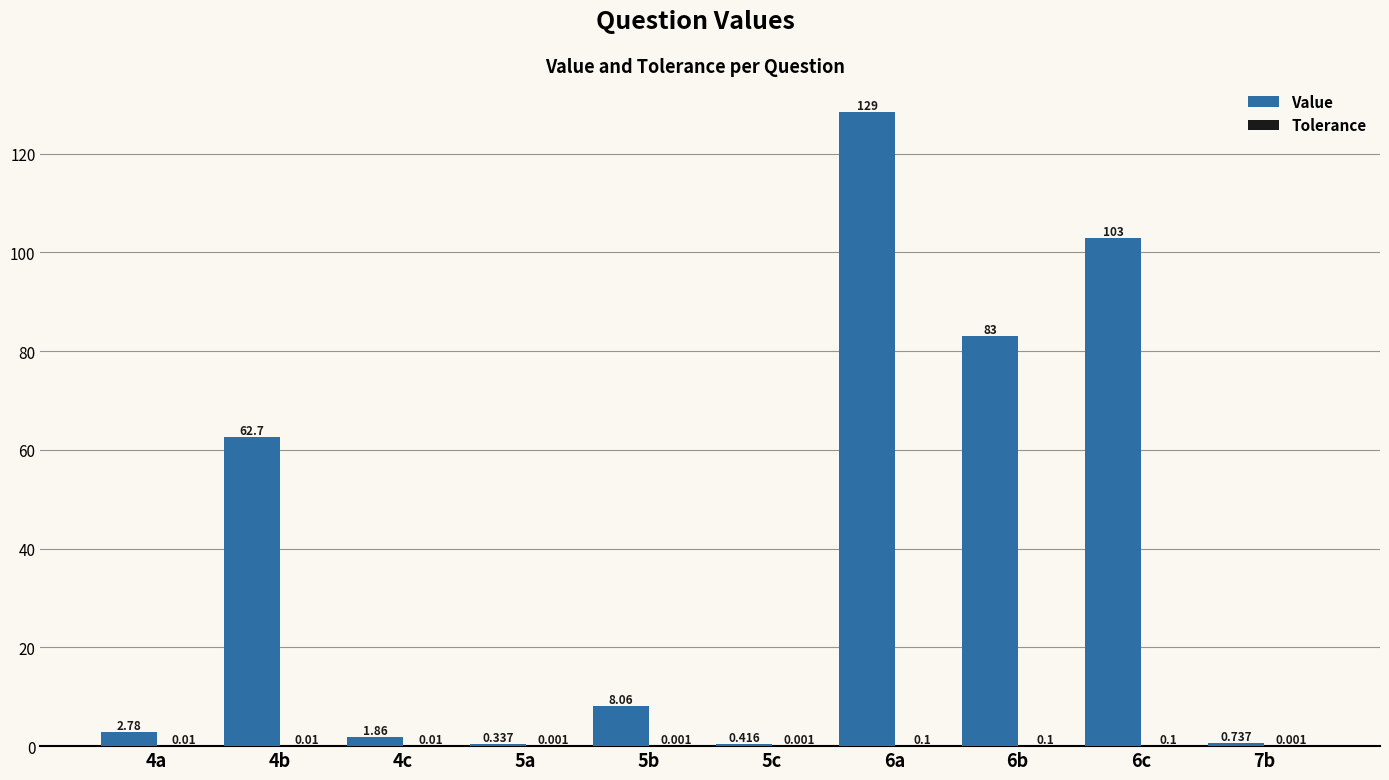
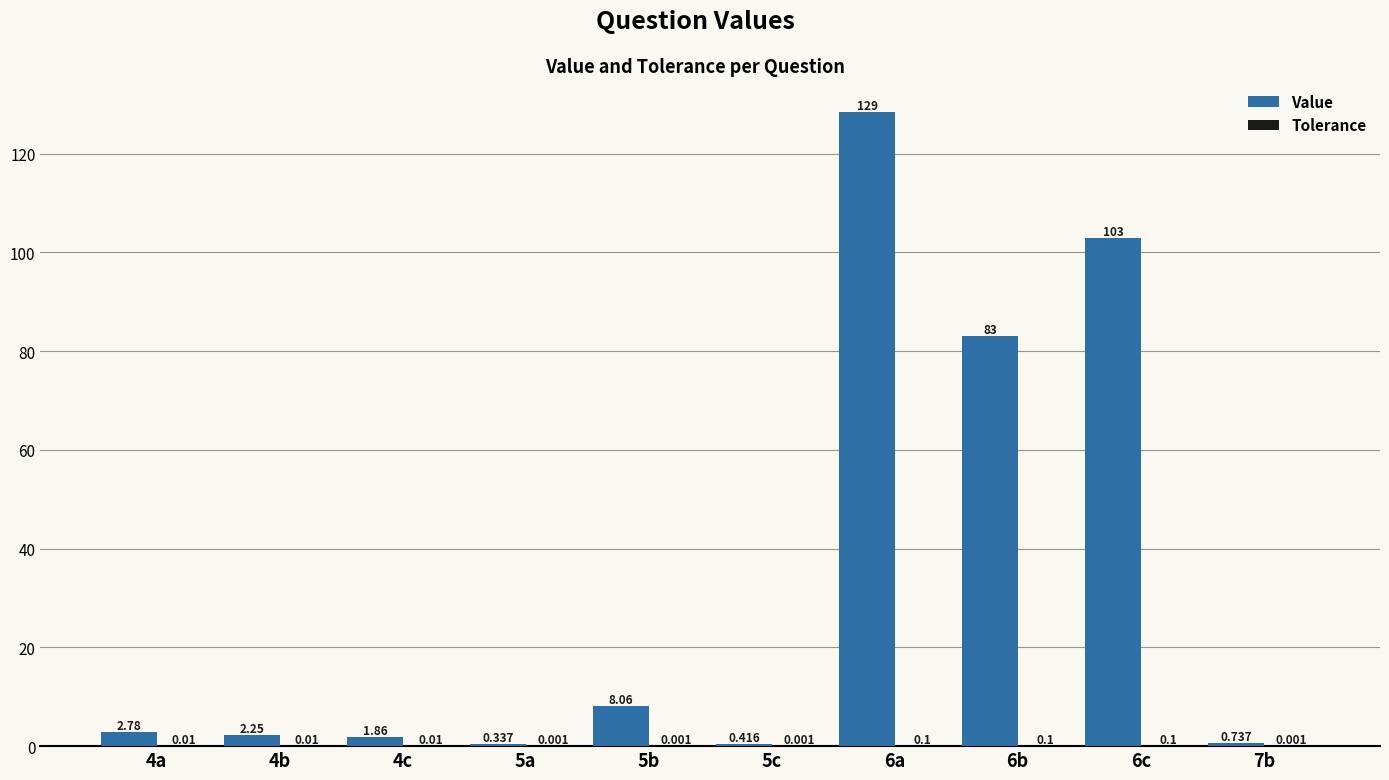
Value, 4b: 62.7 -> 2.25
